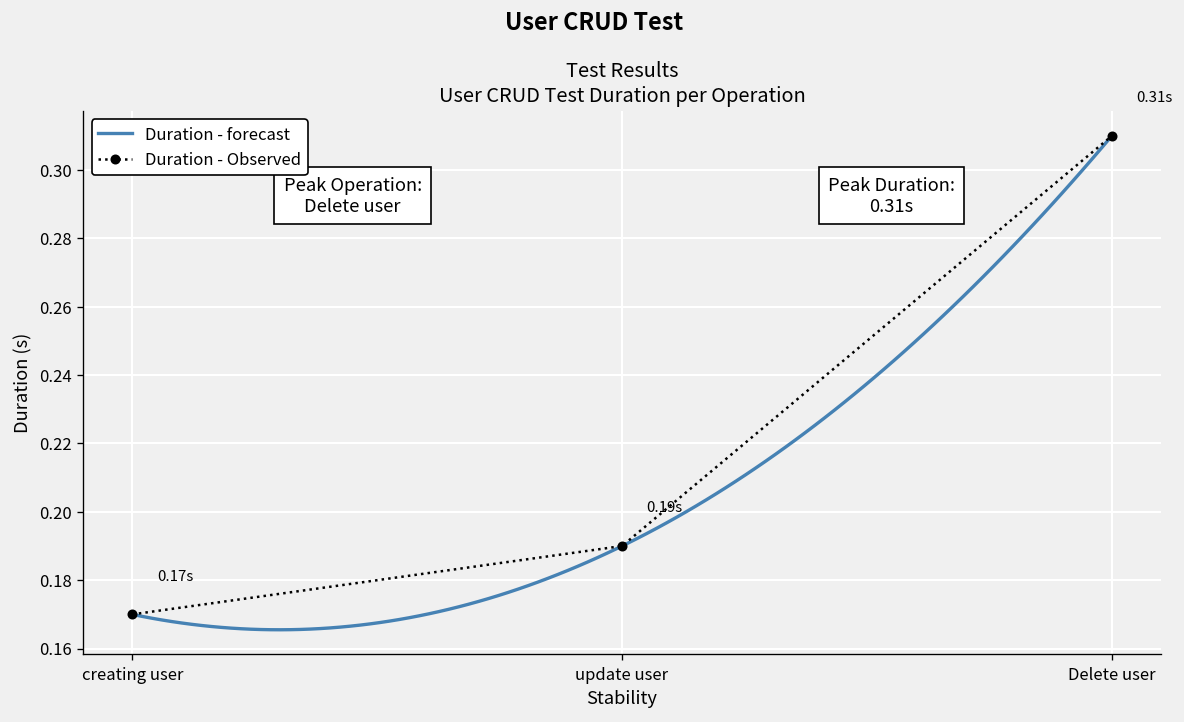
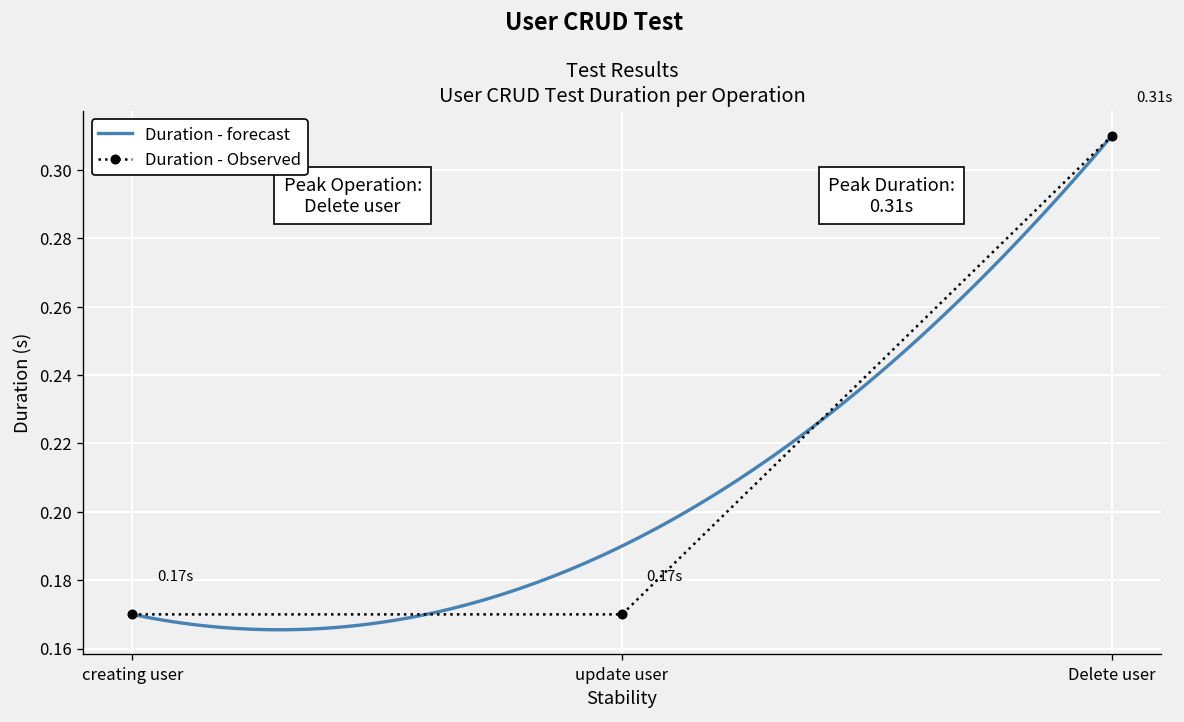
Duration - Observed, update user: 0.19s -> 0.17s
